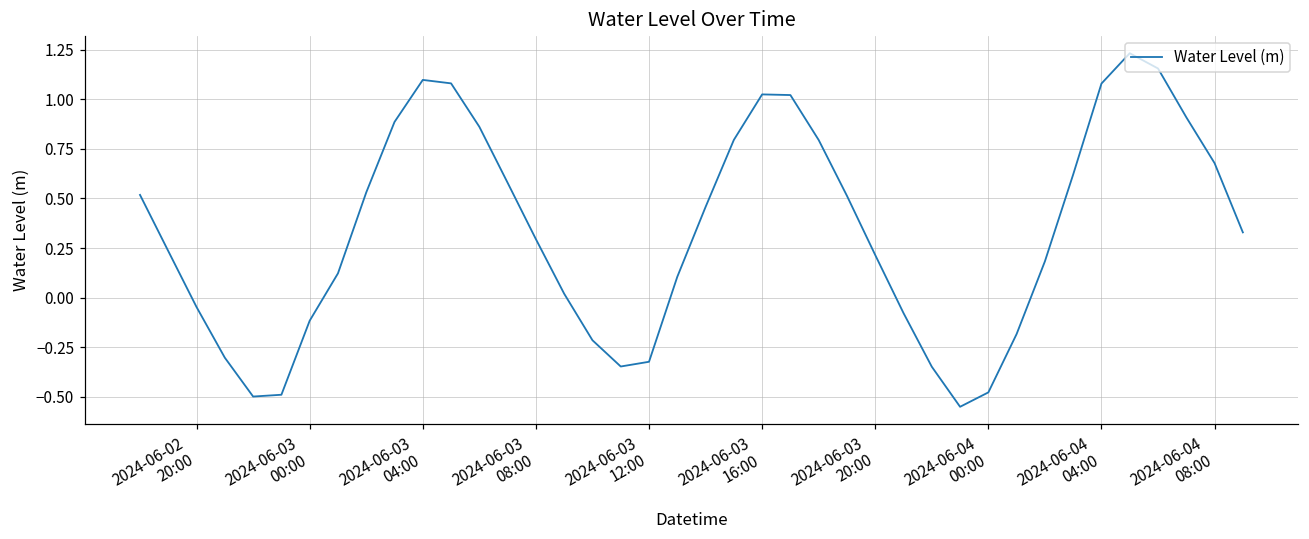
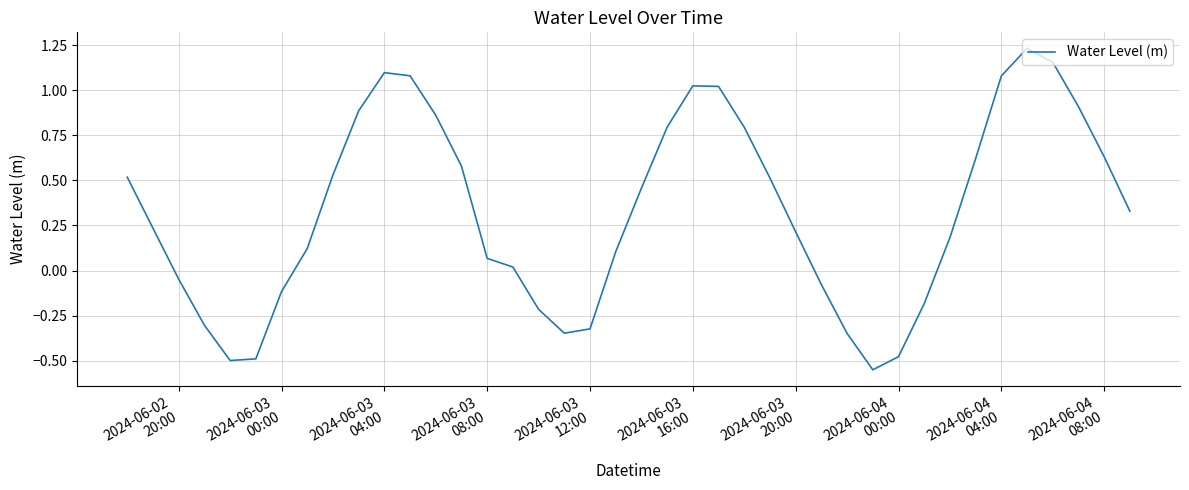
2024-06-03 08:00: 0.29 -> 0.07
2024-06-04 08:00: 0.68 -> 0.63
